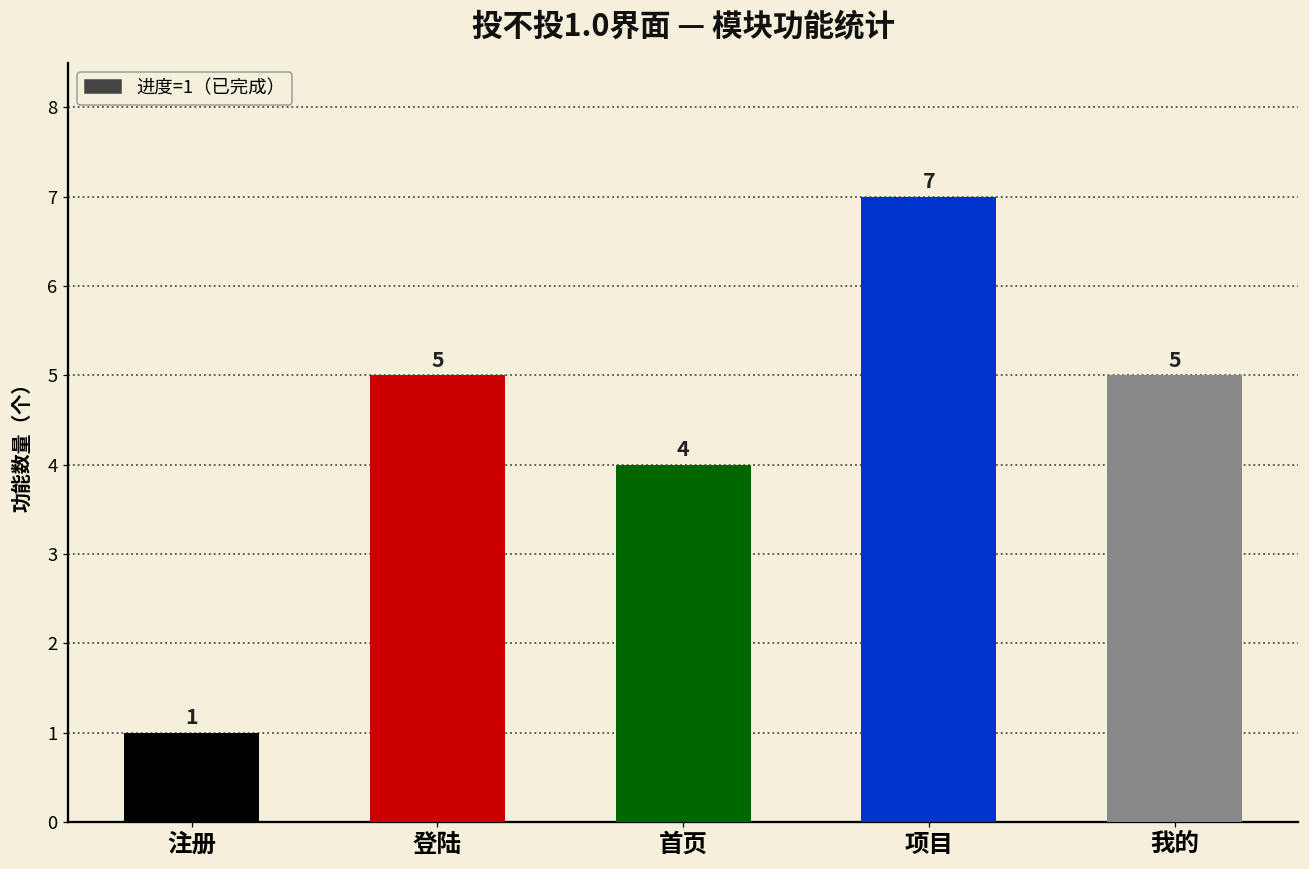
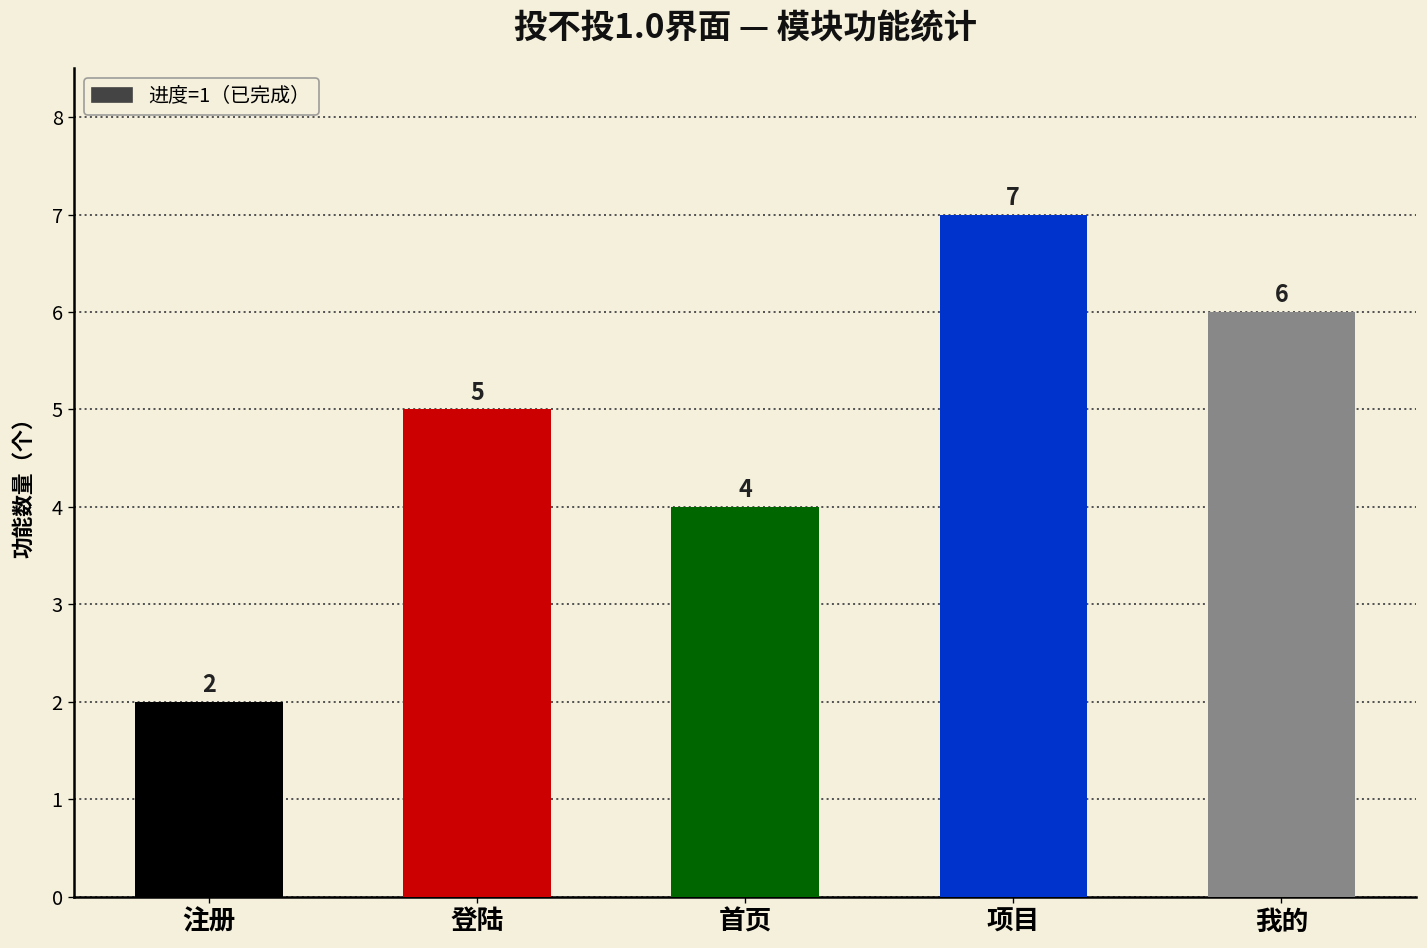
注册: 1 -> 2
我的: 5 -> 6
